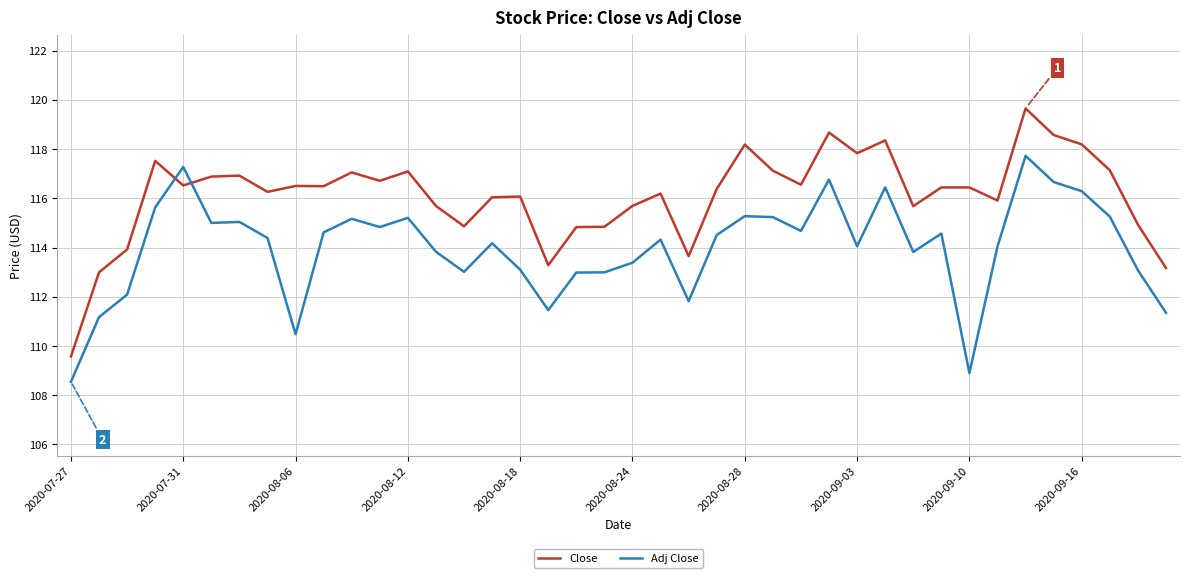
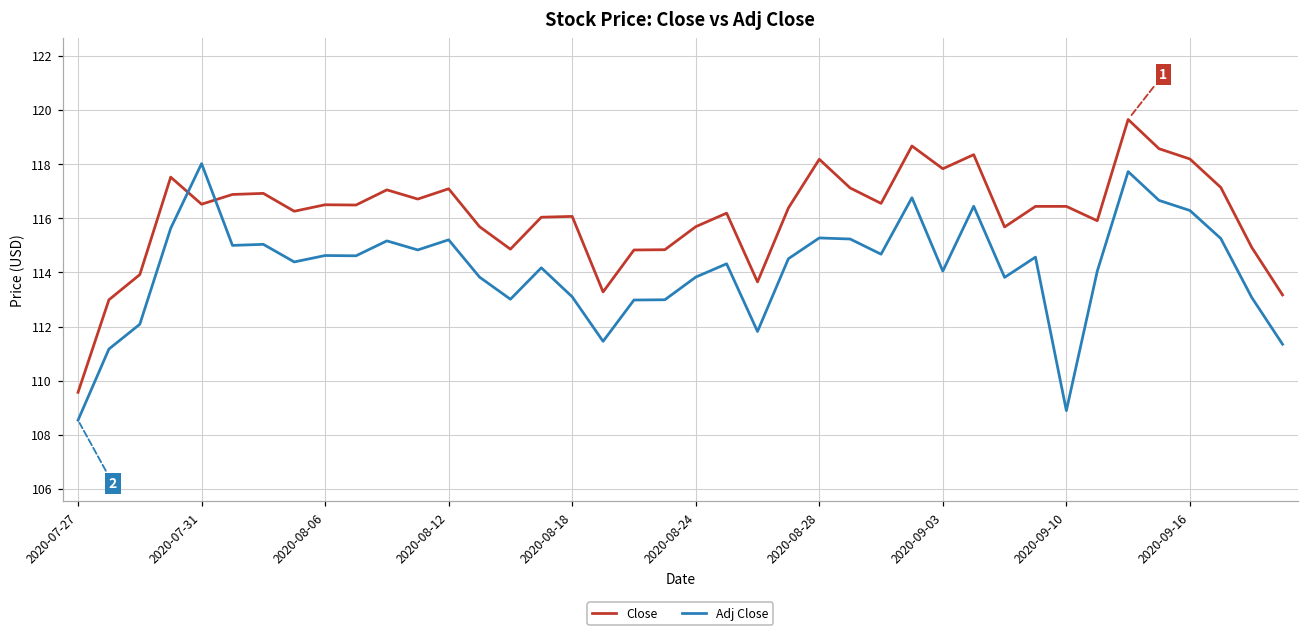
Adj Close, 2020-07-31: 117.3 -> 118.0
Adj Close, 2020-08-06: 110.5 -> 114.6
Adj Close, 2020-08-24: 113.4 -> 113.8
